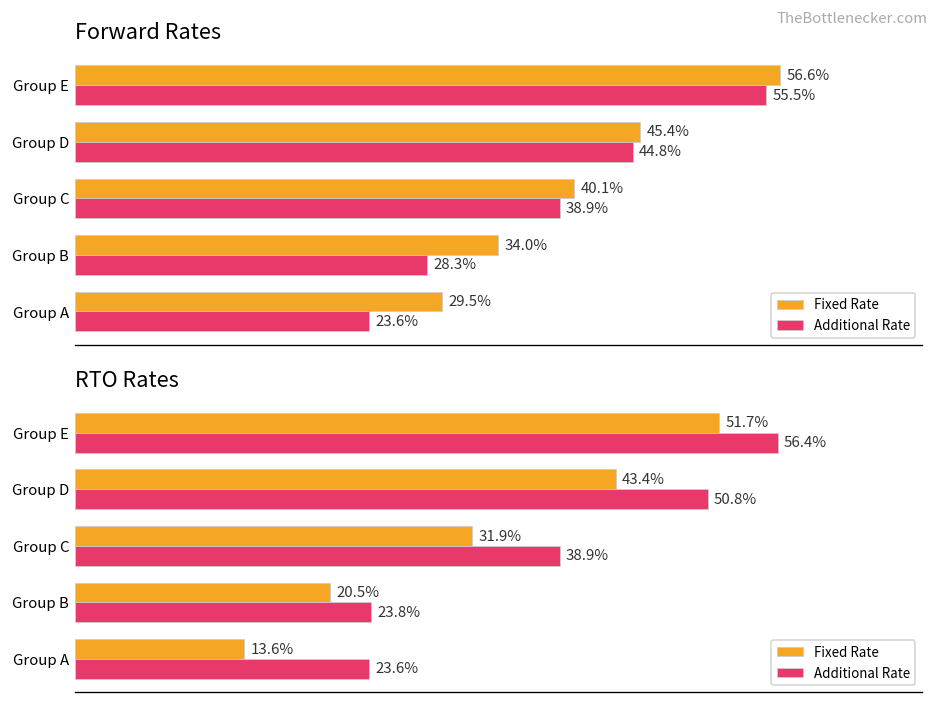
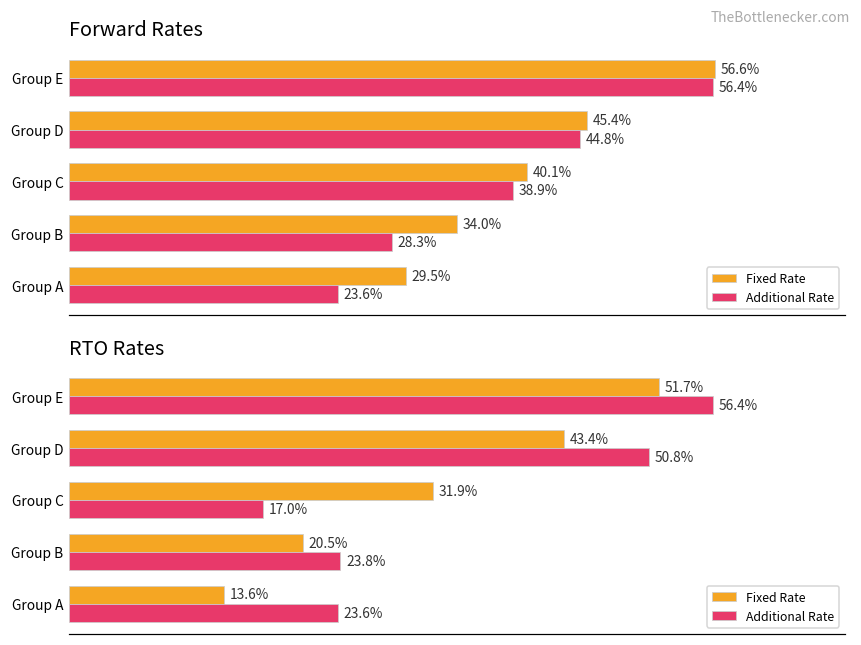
Forward Rates, Additional Rate, Group E: 55.5% -> 56.4%
RTO Rates, Additional Rate, Group C: 38.9% -> 17.0%
